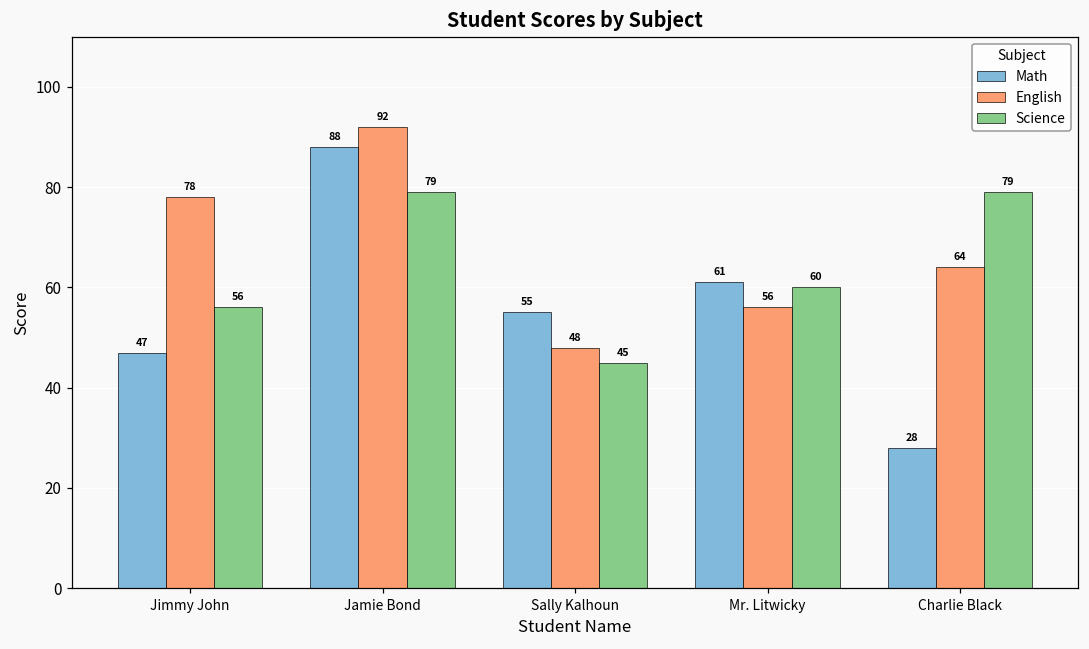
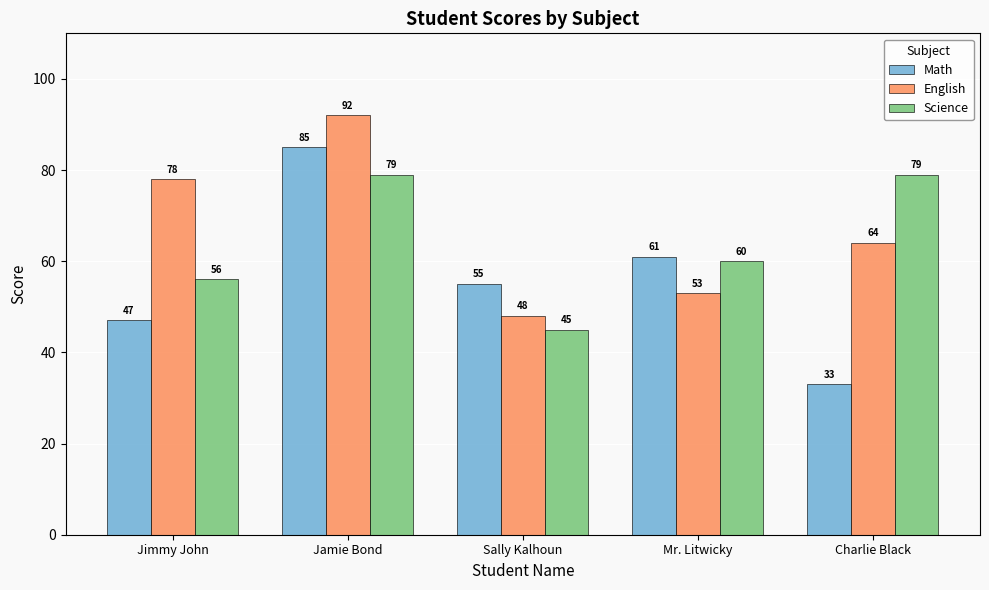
Math, Jamie Bond: 88 -> 85
English, Mr. Litwicky: 56 -> 53
Math, Charlie Black: 28 -> 33
